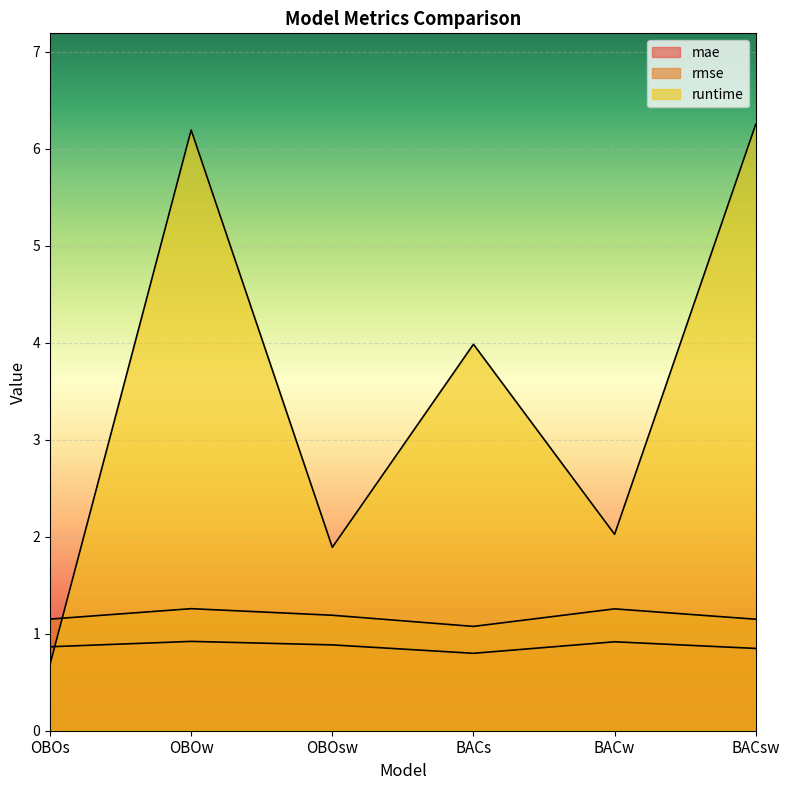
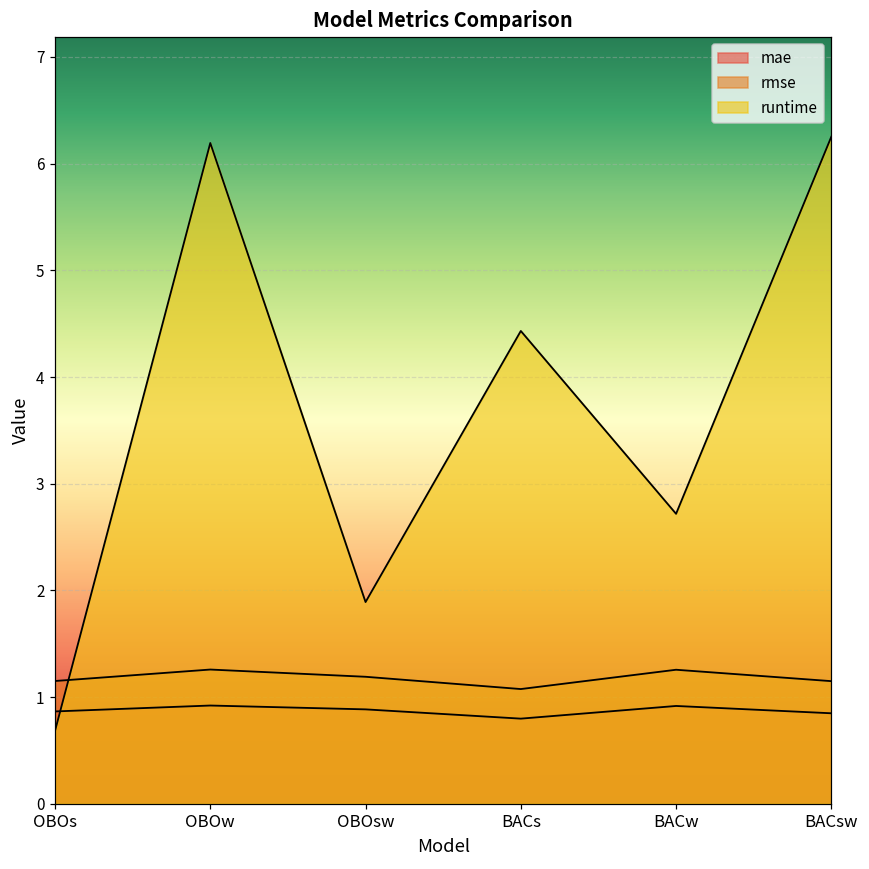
runtime, BACs: 4.0 -> 4.4
runtime, BACw: 2.0 -> 2.7
